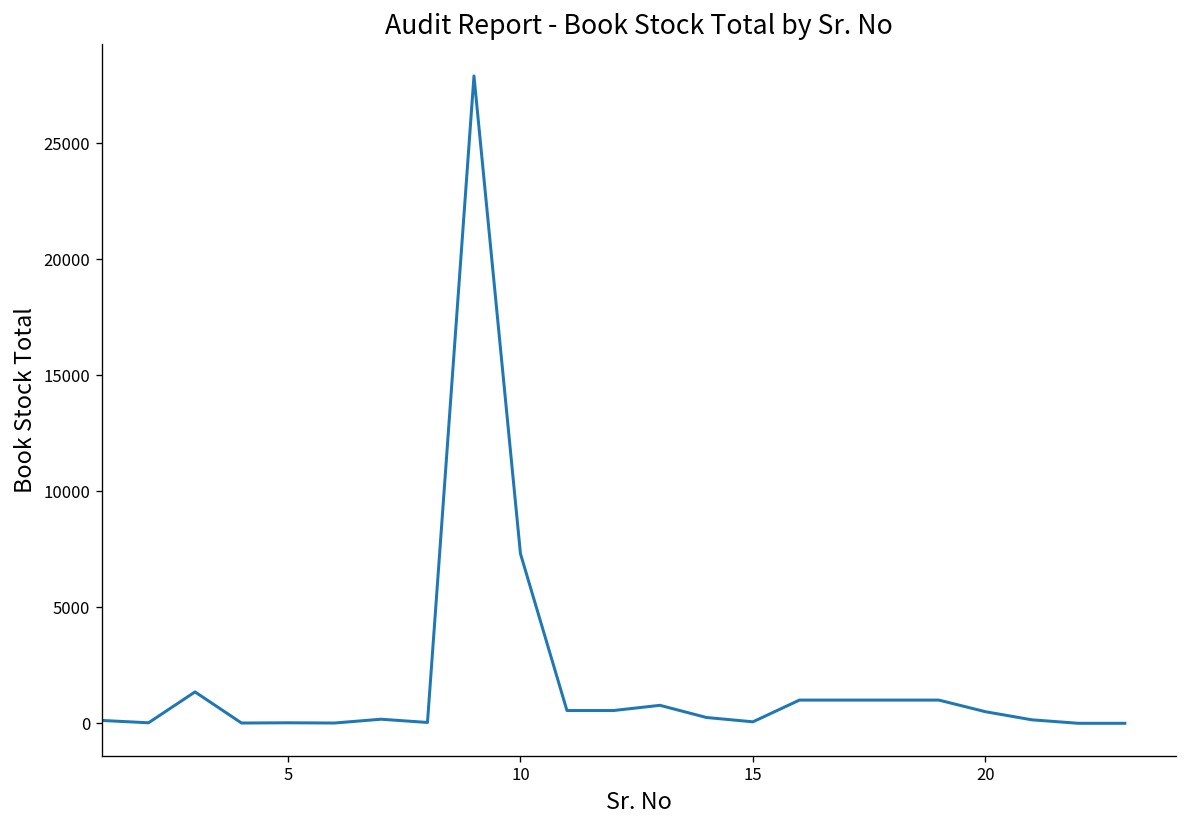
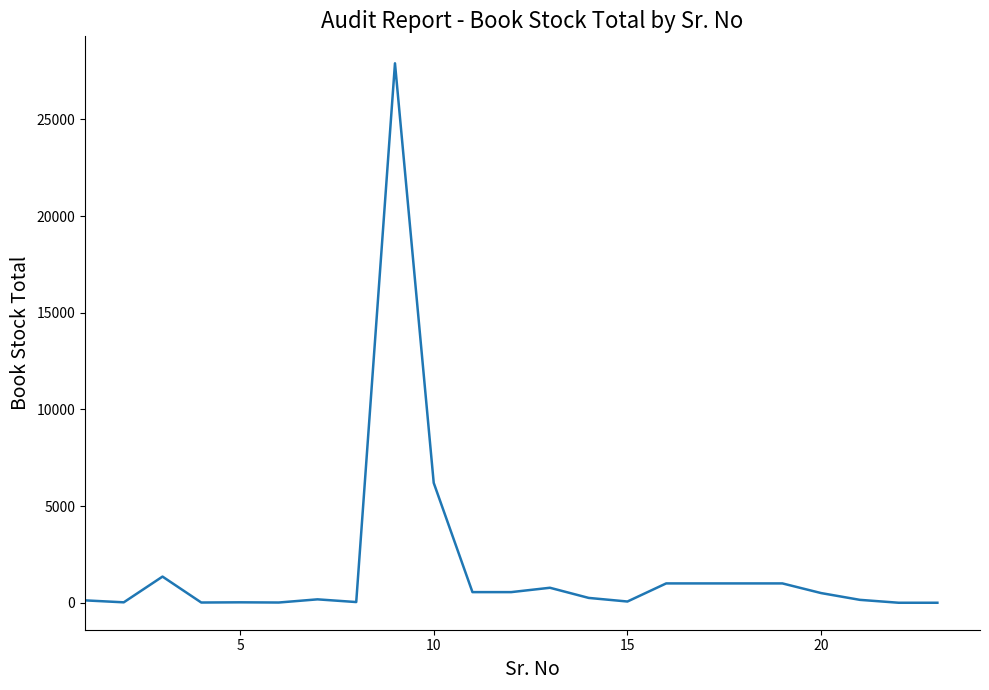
10: 7300 -> 6200
